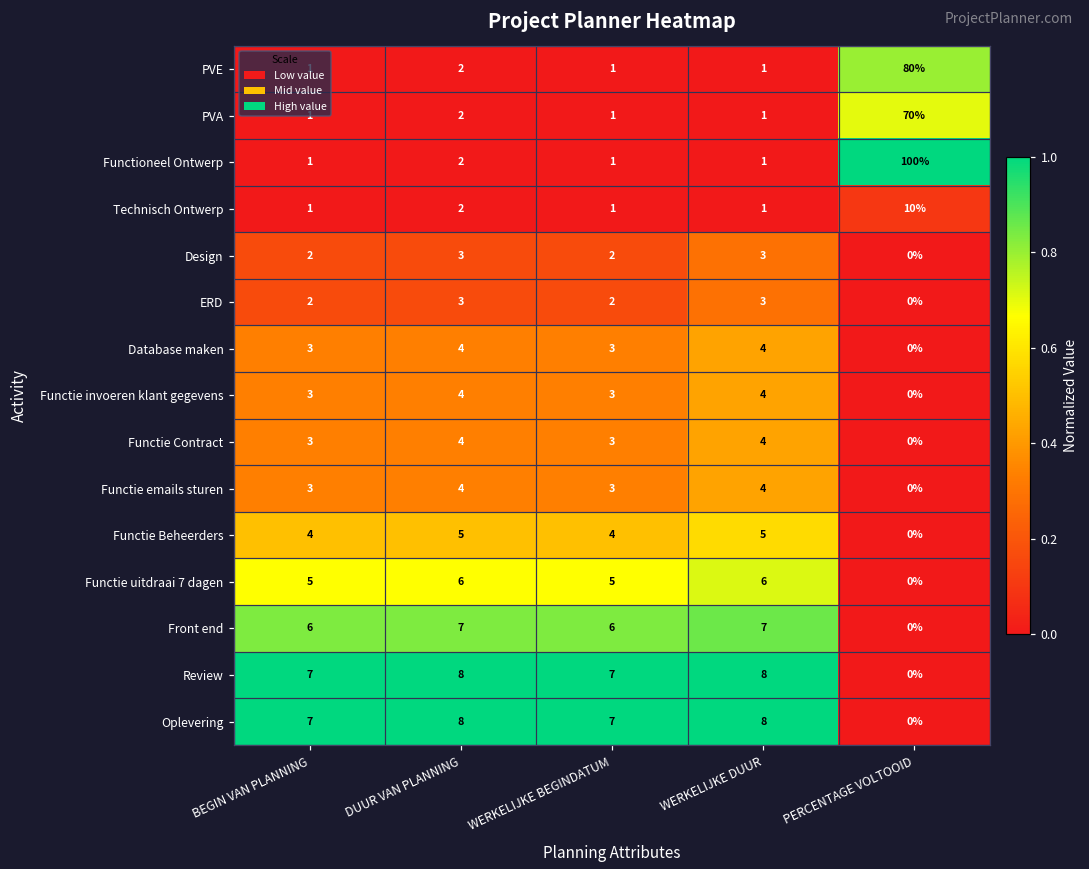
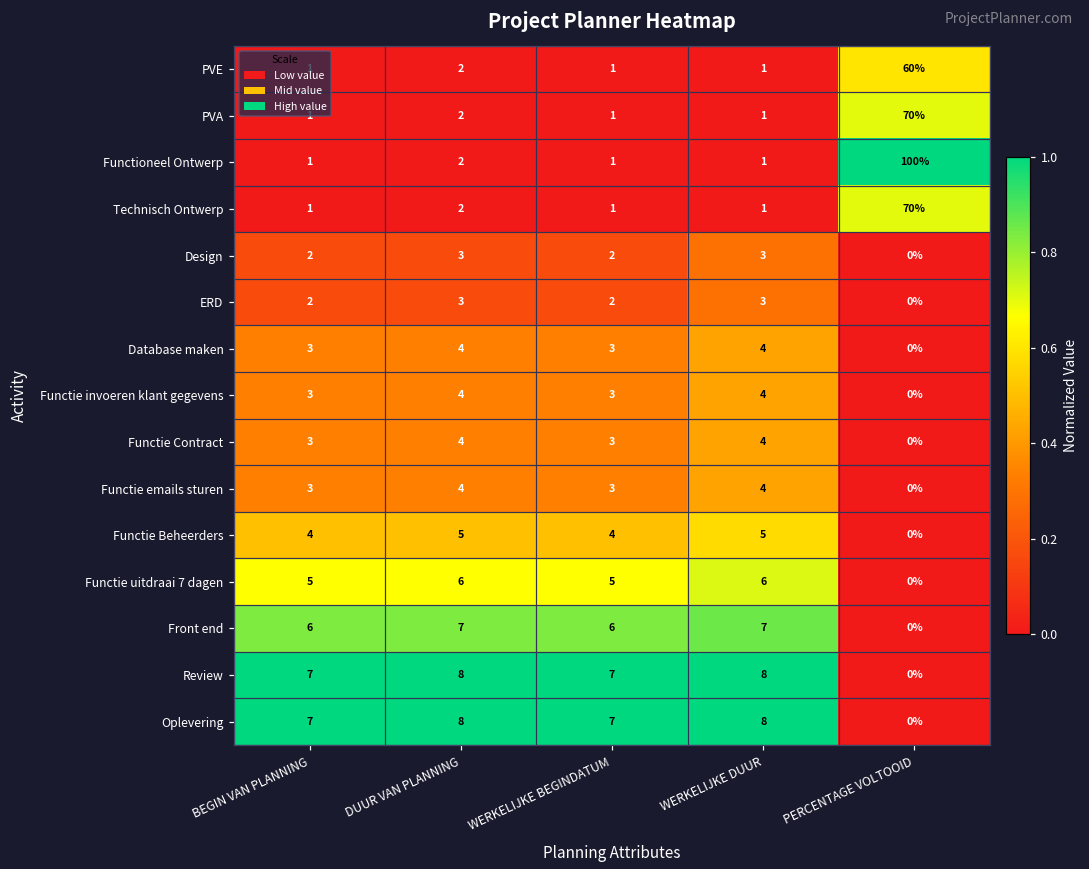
PVE, PERCENTAGE VOLTOOID: 80% -> 60%
Technisch Ontwerp, PERCENTAGE VOLTOOID: 10% -> 70%
